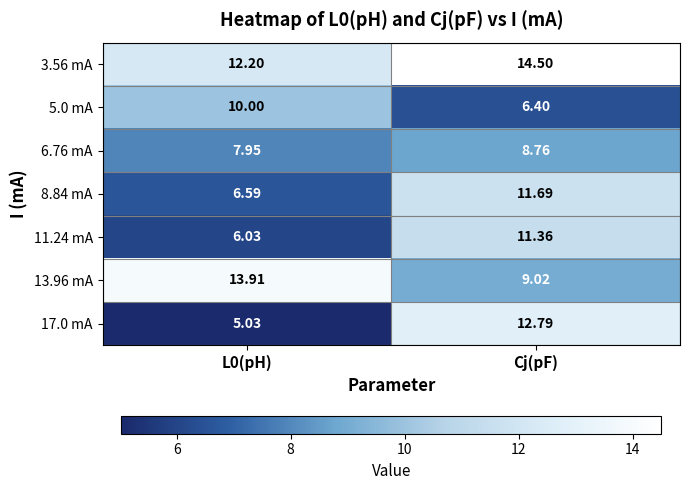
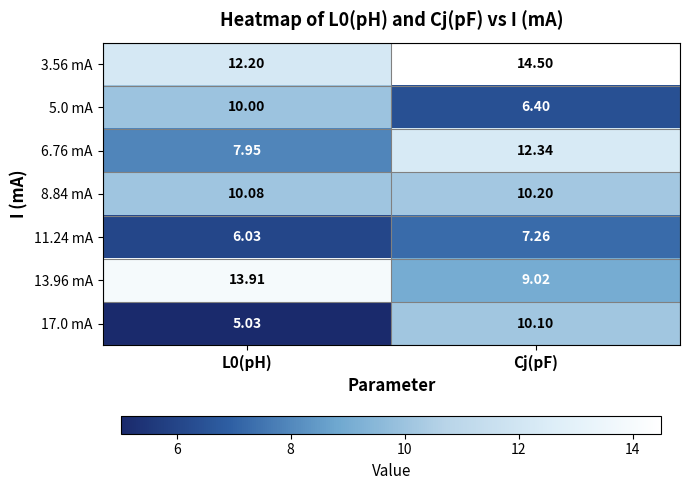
6.76 mA, Cj(pF): 8.76 -> 12.34
8.84 mA, L0(pH): 6.59 -> 10.08
8.84 mA, Cj(pF): 11.69 -> 10.20
11.24 mA, Cj(pF): 11.36 -> 7.26
17.0 mA, Cj(pF): 12.79 -> 10.10
